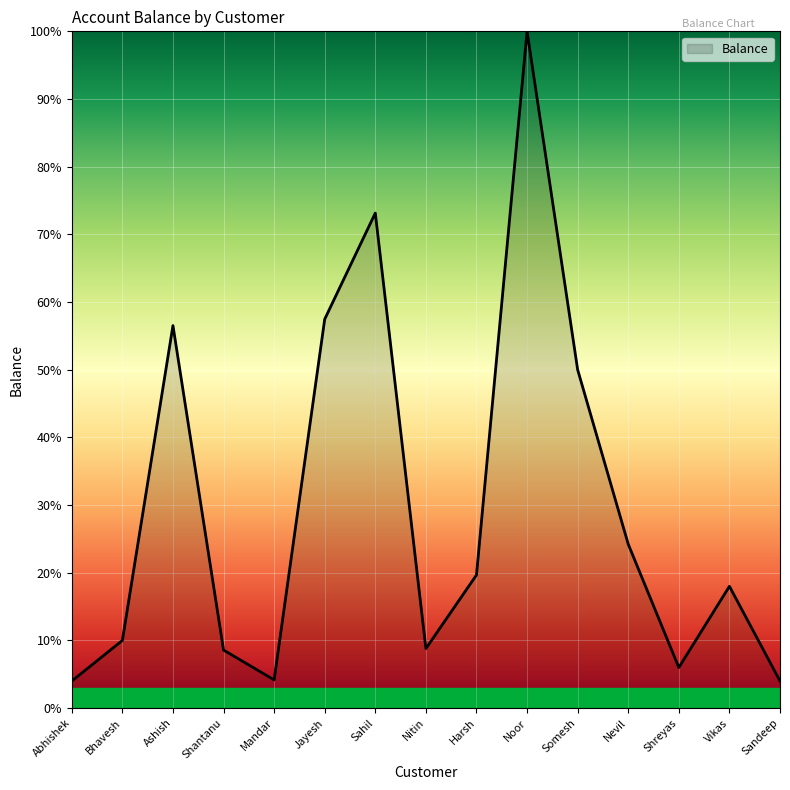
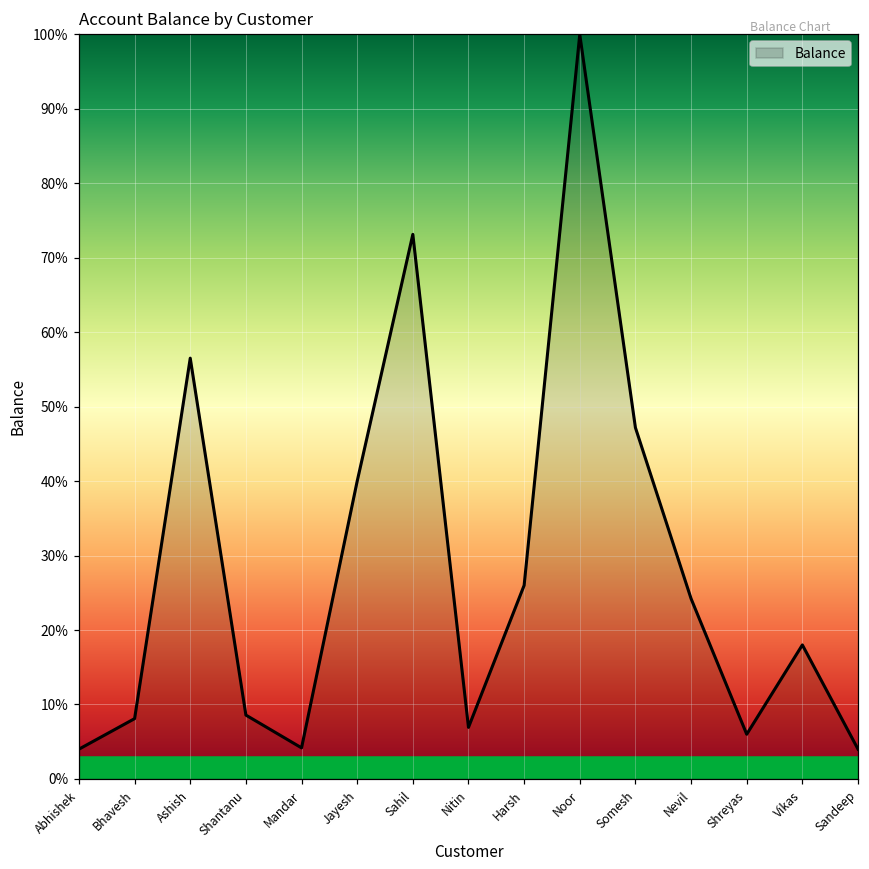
Bhavesh: 10% -> 8%
Jayesh: 57% -> 40%
Nitin: 9% -> 7%
Harsh: 20% -> 26%
Somesh: 50% -> 47%
